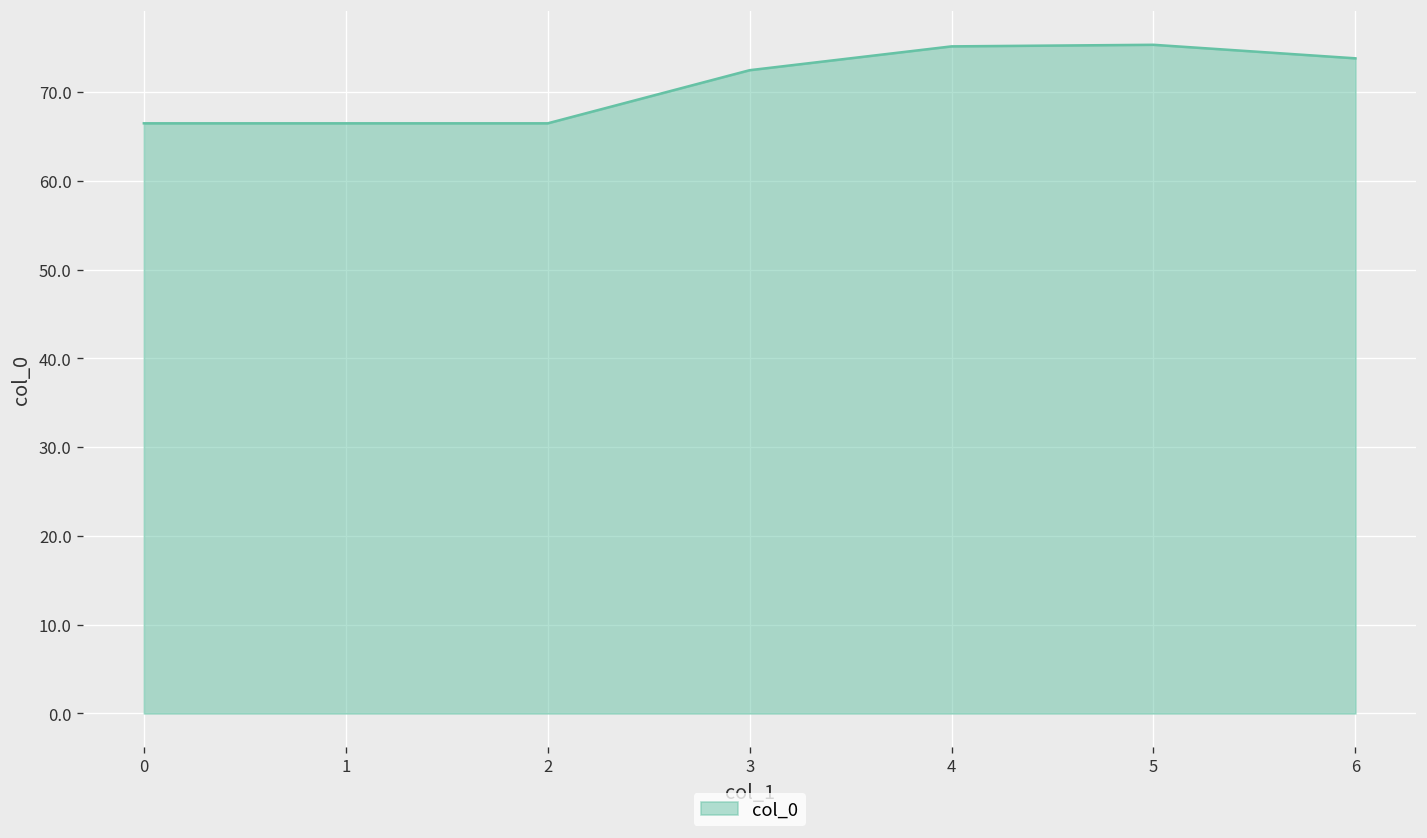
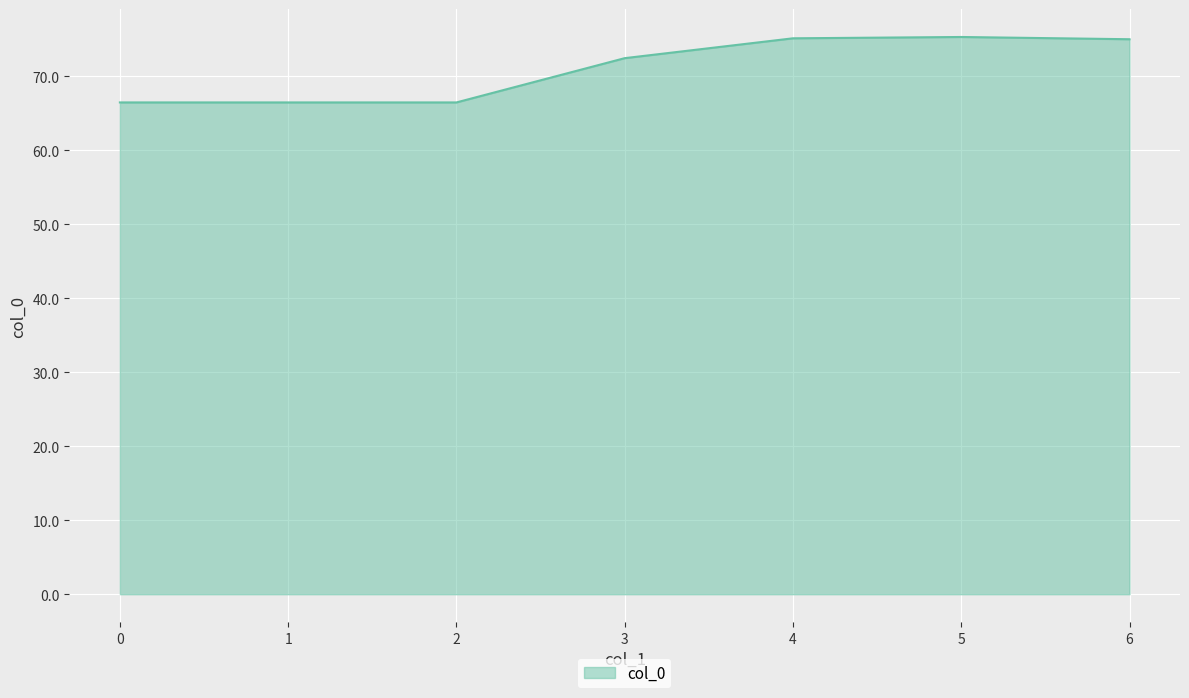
6: 74 -> 75
